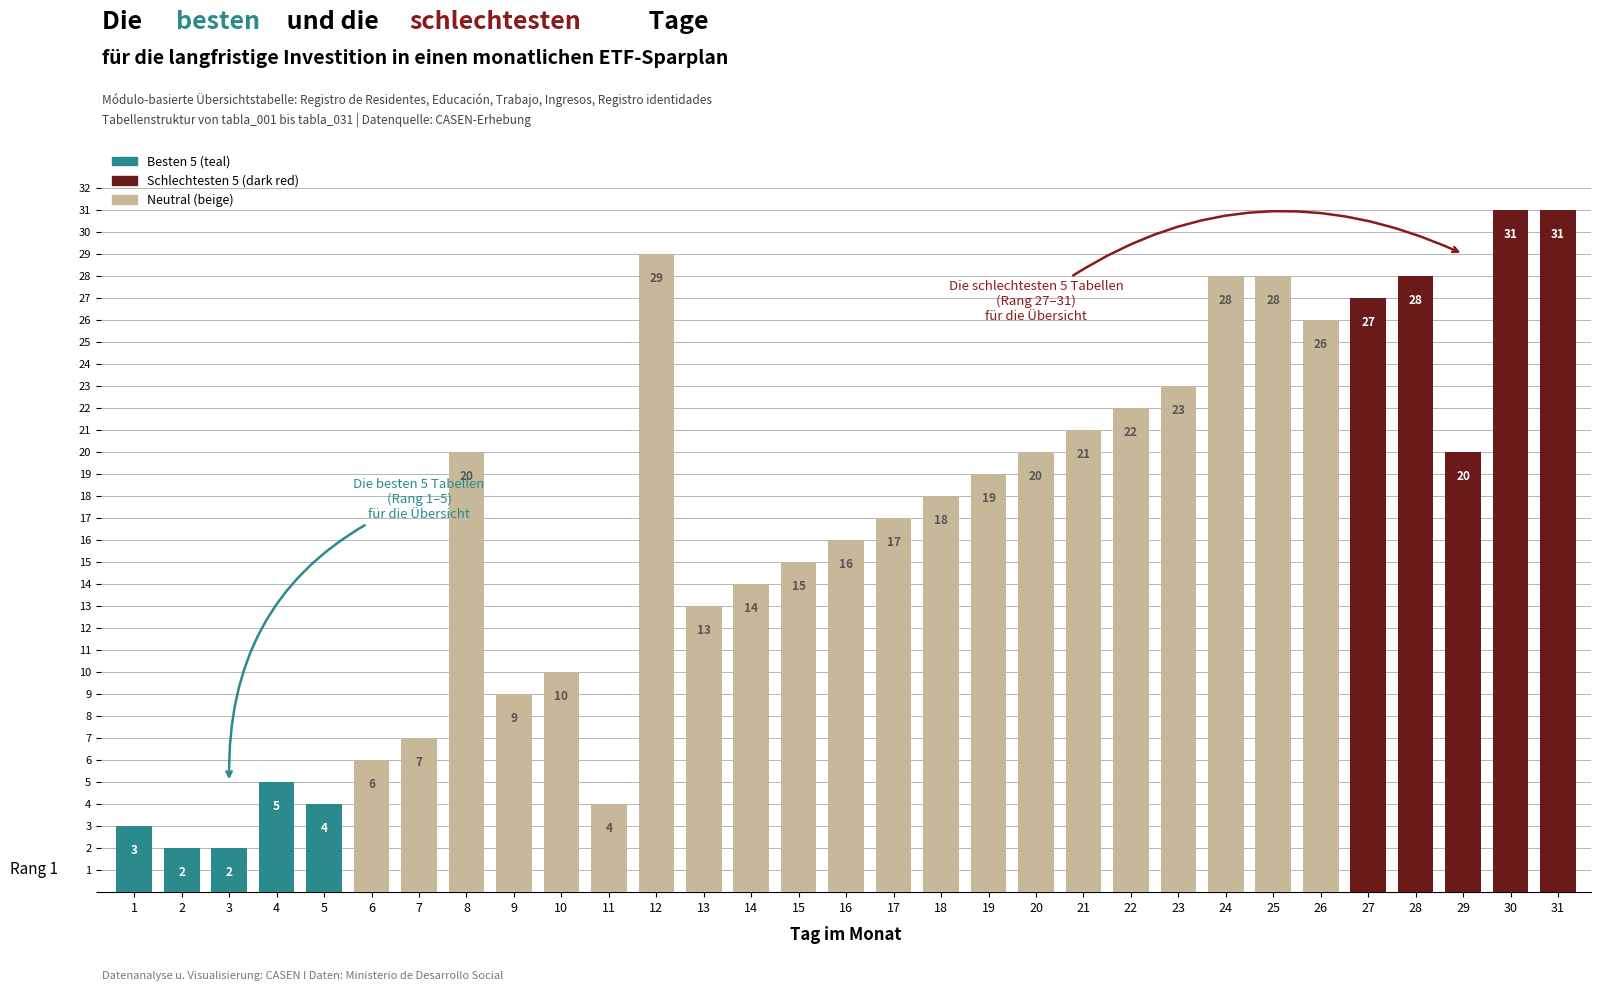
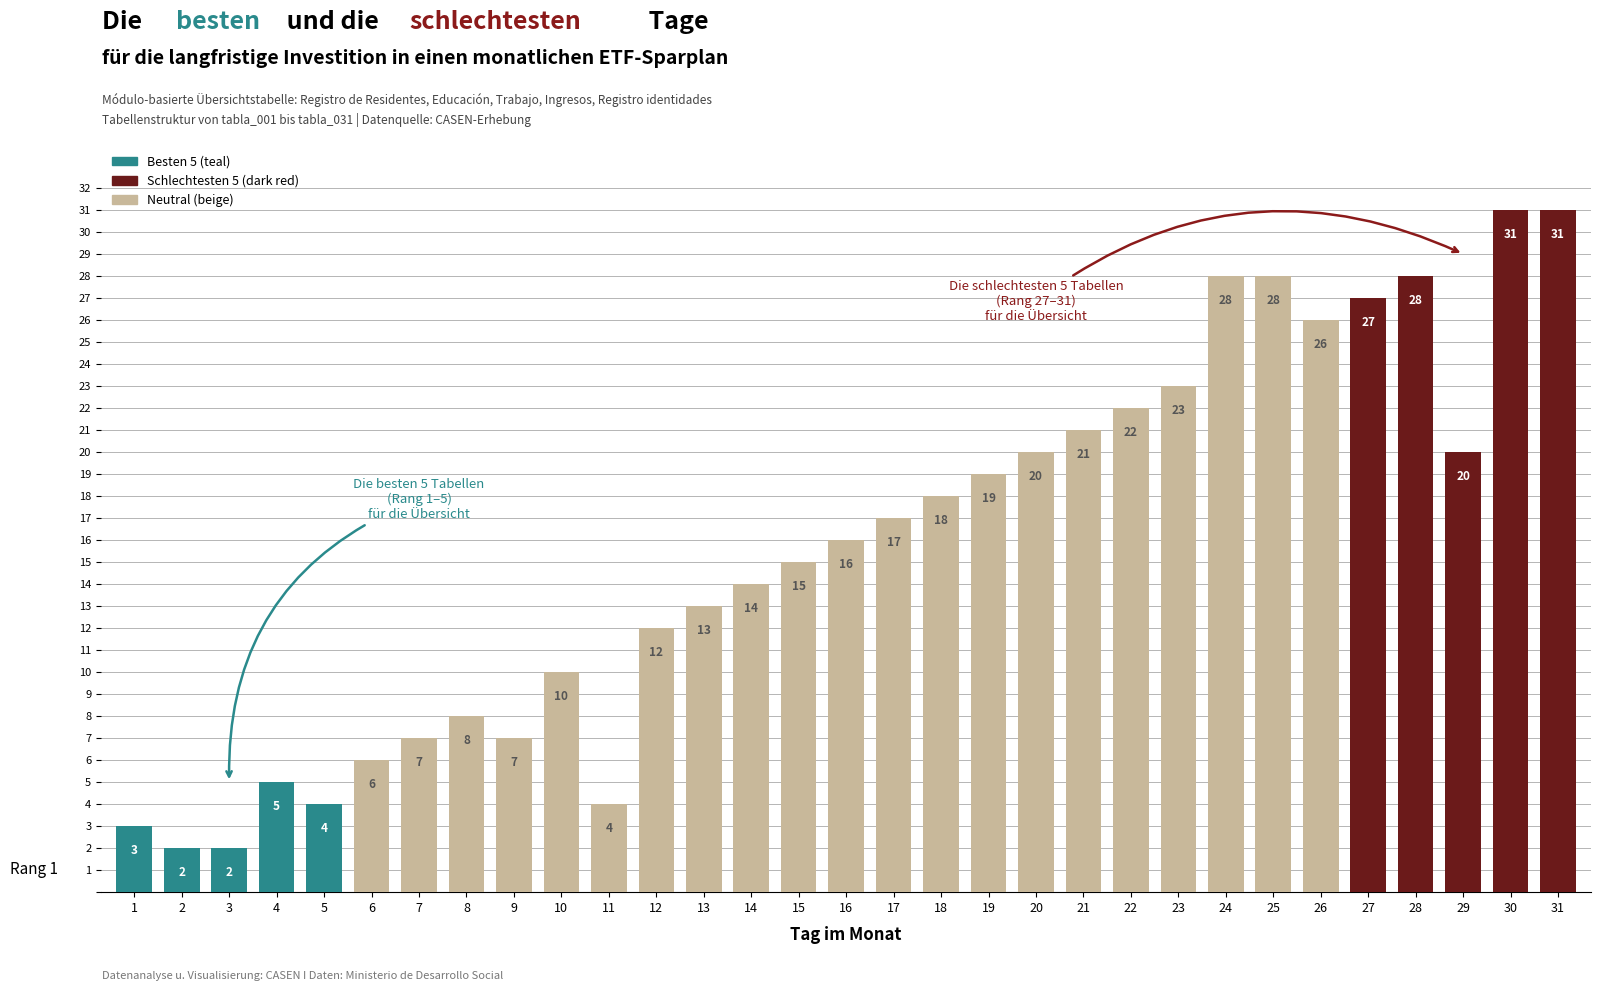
8: 20 -> 8
9: 9 -> 7
12: 29 -> 12
